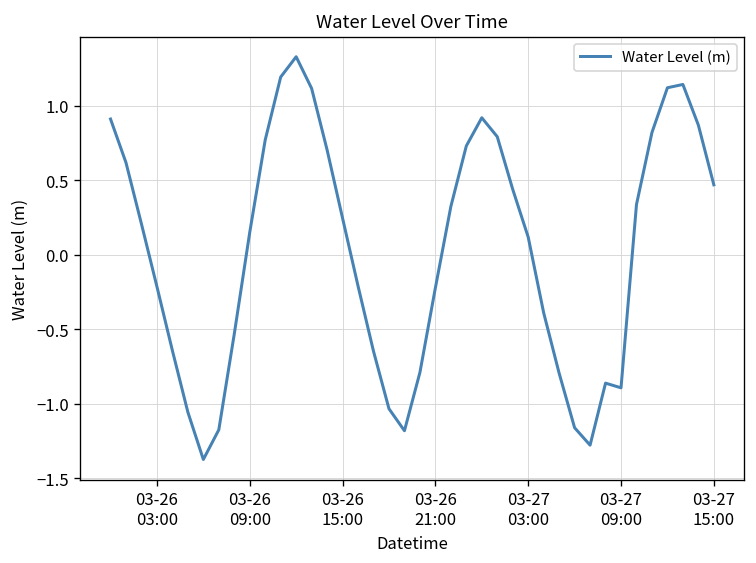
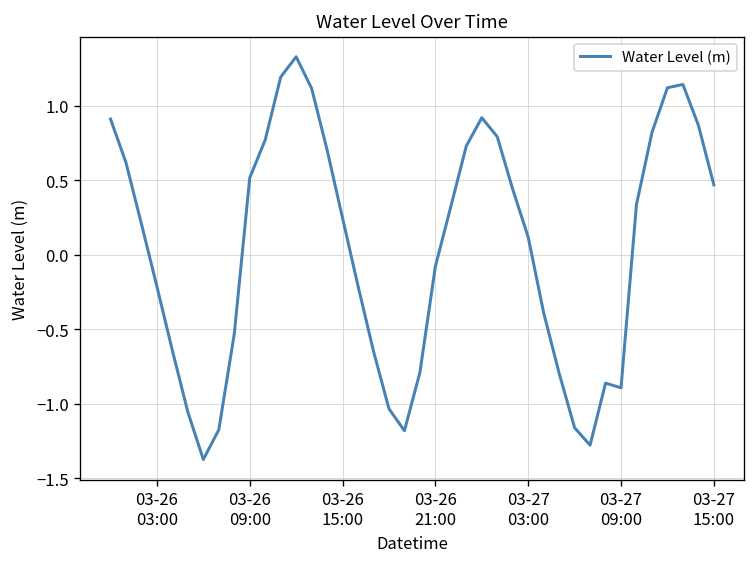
03-26 09:00: 0.15 -> 0.52
03-26 21:00: -0.22 -> -0.08
